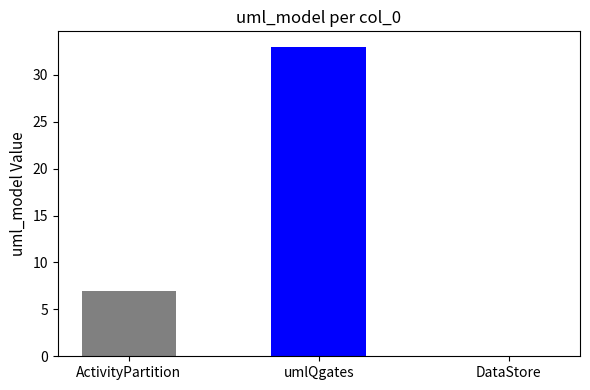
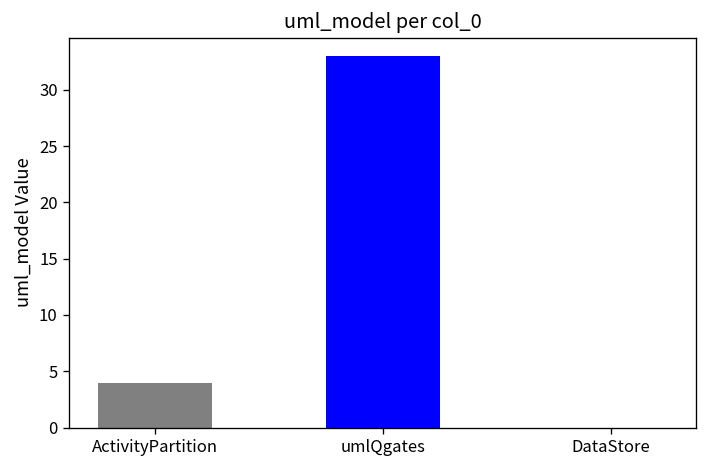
ActivityPartition: 7 -> 4
